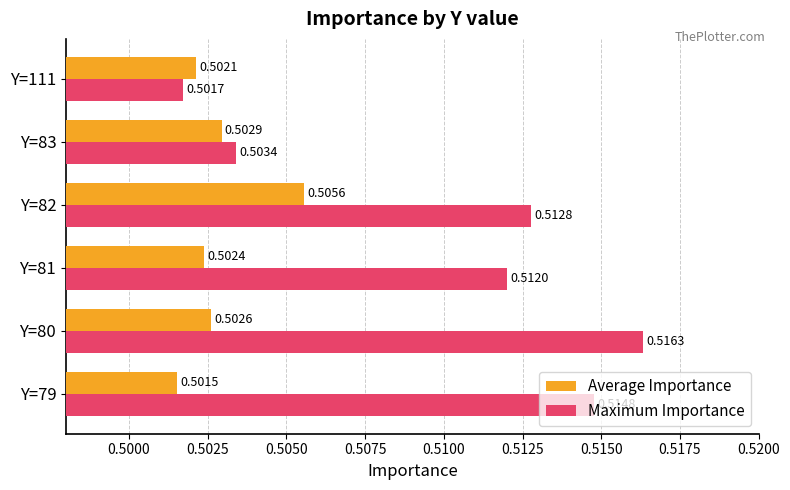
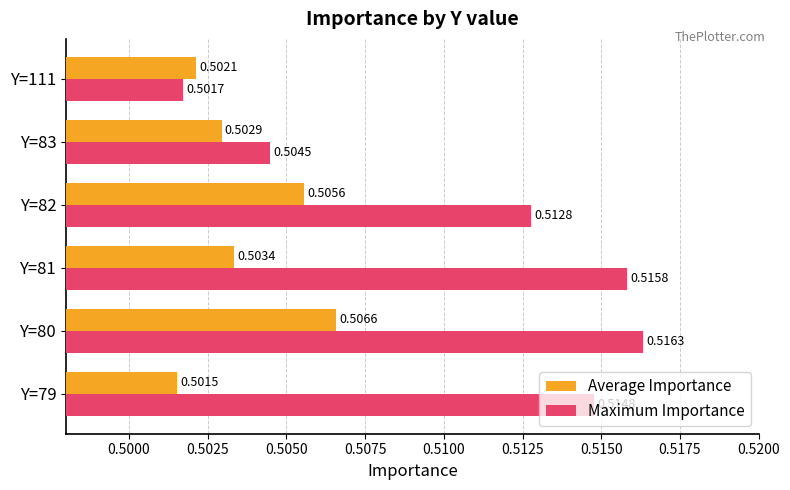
Maximum Importance, Y=83: 0.5034 -> 0.5045
Average Importance, Y=81: 0.5024 -> 0.5034
Maximum Importance, Y=81: 0.5120 -> 0.5158
Average Importance, Y=80: 0.5026 -> 0.5066
